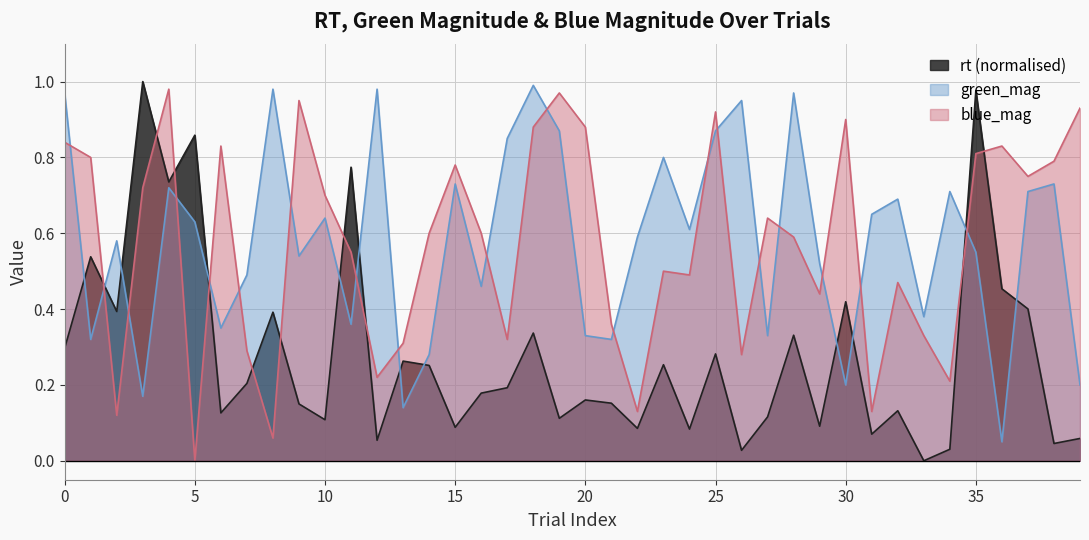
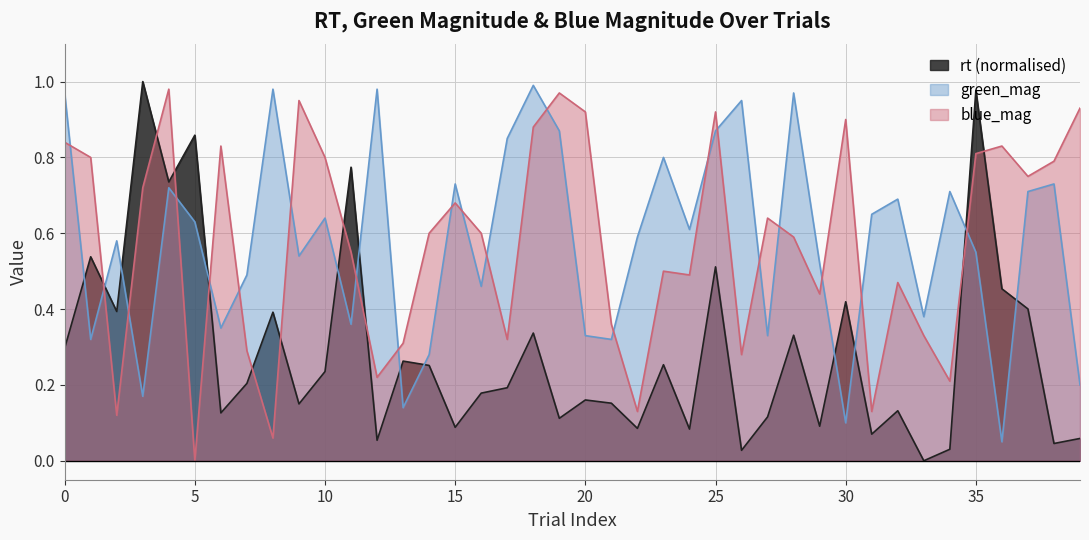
rt (normalised), 10: 0.11 -> 0.24
blue_mag, 10: 0.7 -> 0.8
blue_mag, 15: 0.78 -> 0.68
blue_mag, 20: 0.88 -> 0.92
rt (normalised), 25: 0.28 -> 0.51
green_mag, 30: 0.2 -> 0.1
